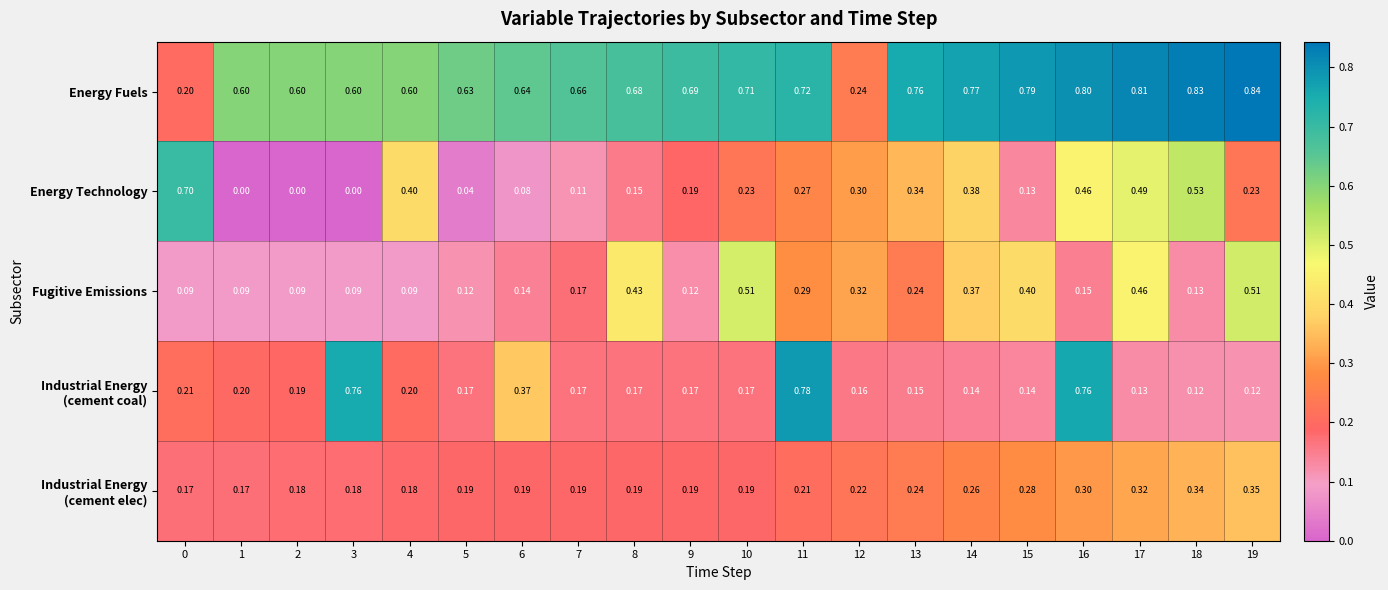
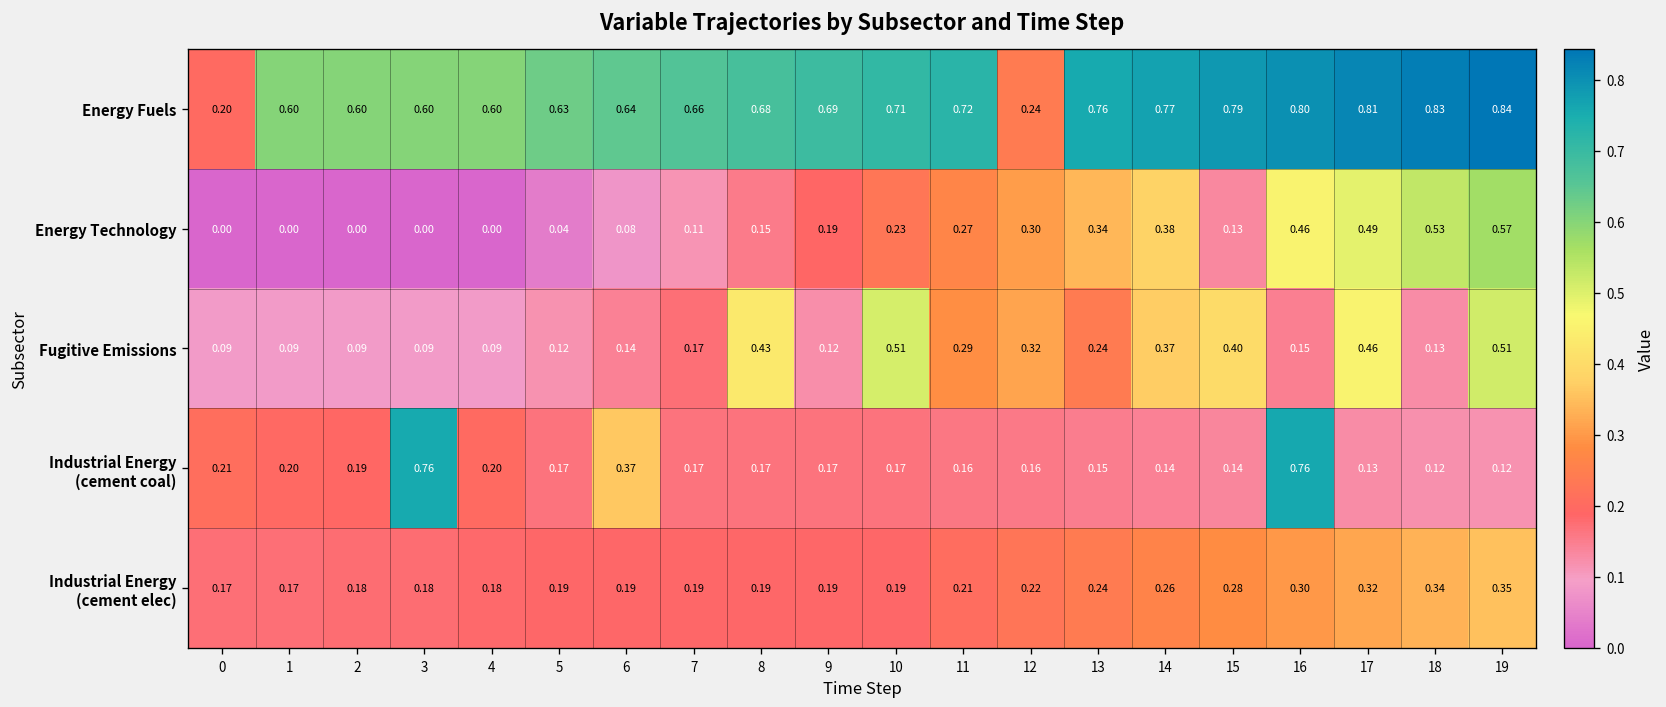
Energy Technology, 0: 0.70 -> 0.00
Energy Technology, 4: 0.40 -> 0.00
Energy Technology, 19: 0.23 -> 0.57
Industrial Energy (cement coal), 11: 0.78 -> 0.16
